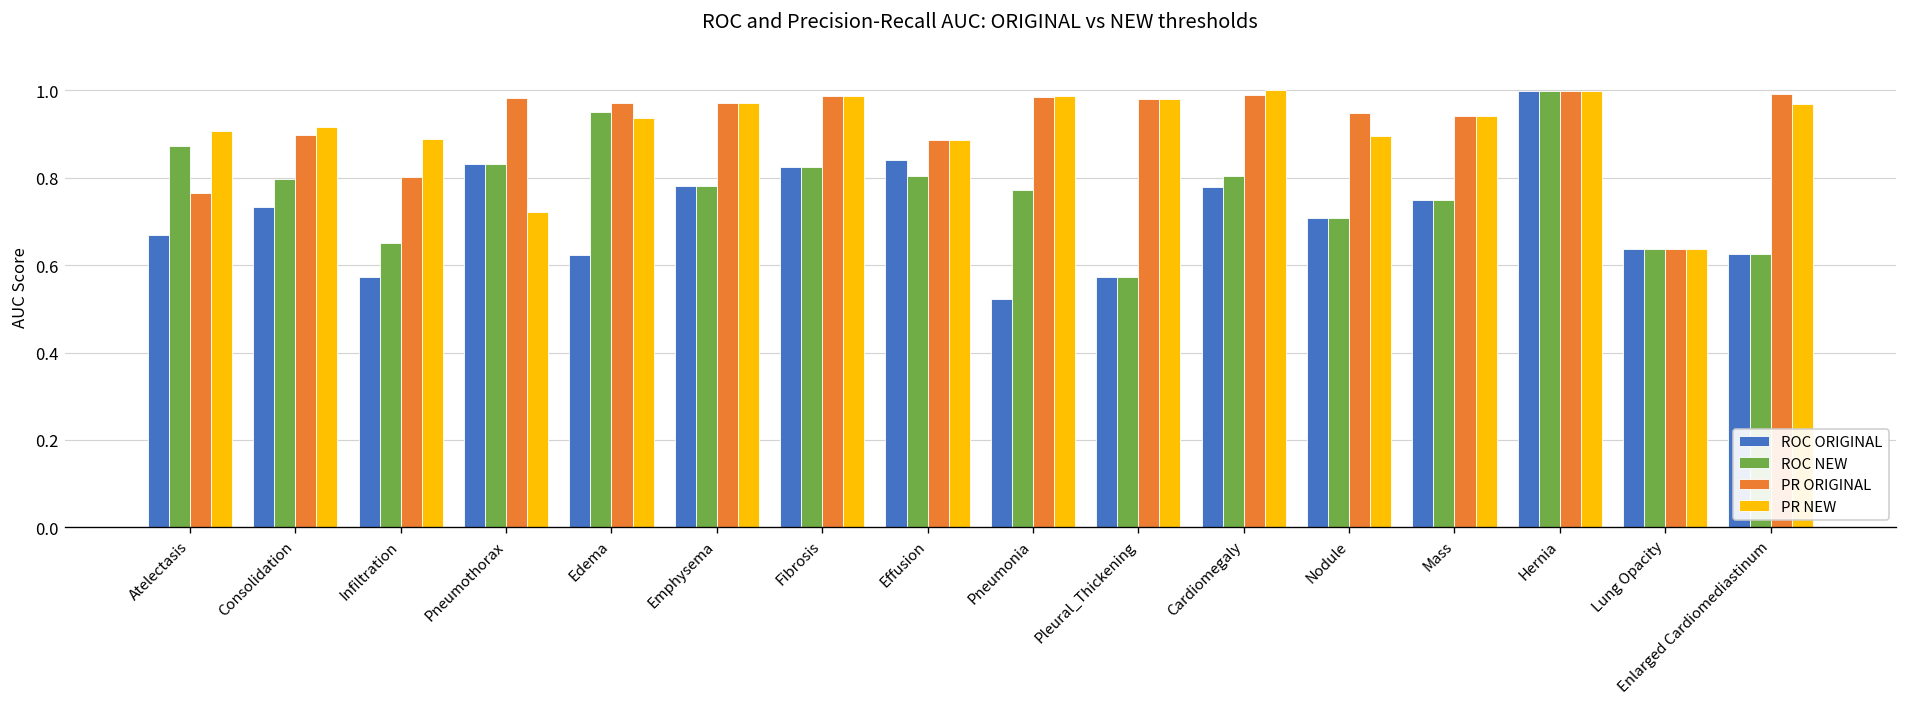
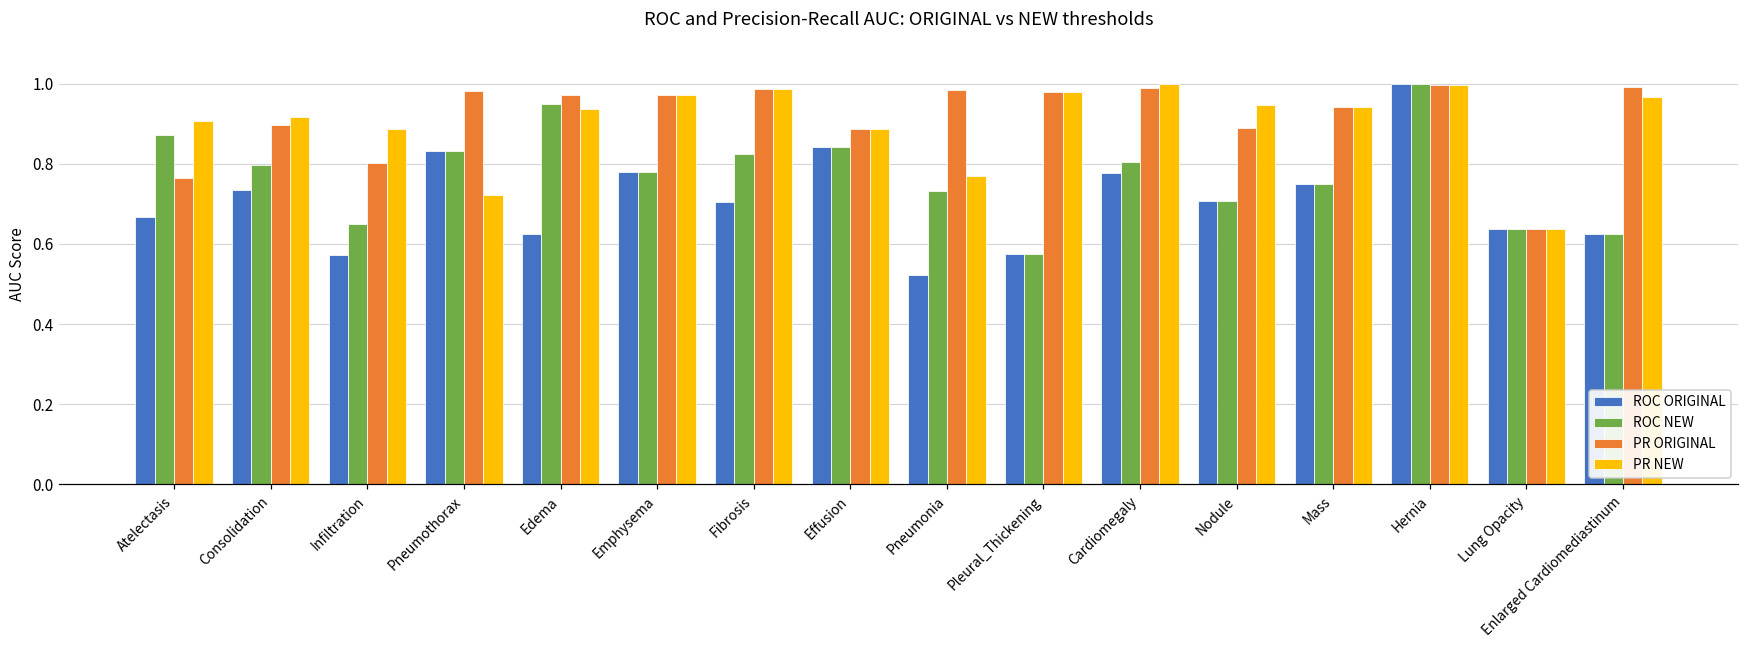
ROC ORIGINAL, Fibrosis: 0.83 -> 0.70
ROC NEW, Effusion: 0.80 -> 0.84
ROC NEW, Pneumonia: 0.77 -> 0.73
PR NEW, Pneumonia: 0.99 -> 0.77
PR ORIGINAL, Nodule: 0.95 -> 0.89
PR NEW, Nodule: 0.90 -> 0.95
